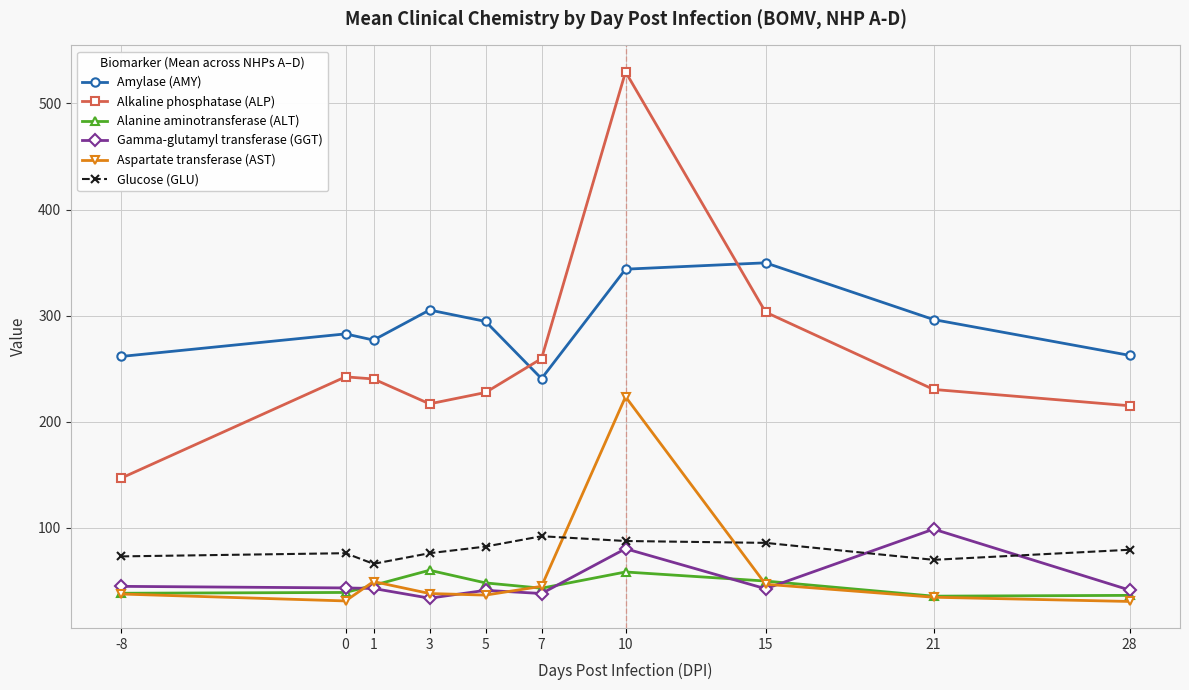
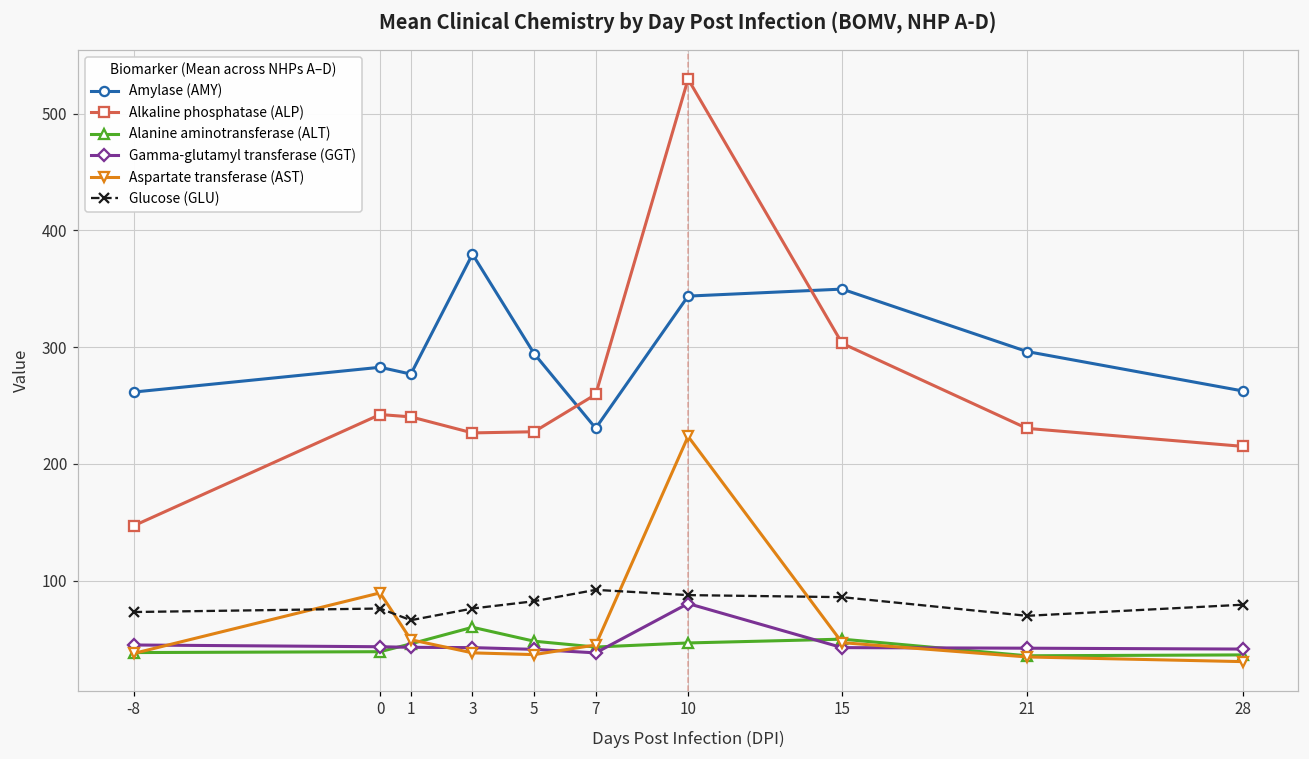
Aspartate transferase (AST), 0: 31 -> 89
Amylase (AMY), 3: 305 -> 380
Alkaline phosphatase (ALP), 3: 217 -> 227
Gamma-glutamyl transferase (GGT), 3: 34 -> 43
Amylase (AMY), 7: 241 -> 231
Alanine aminotransferase (ALT), 10: 58 -> 47
Gamma-glutamyl transferase (GGT), 21: 99 -> 42
